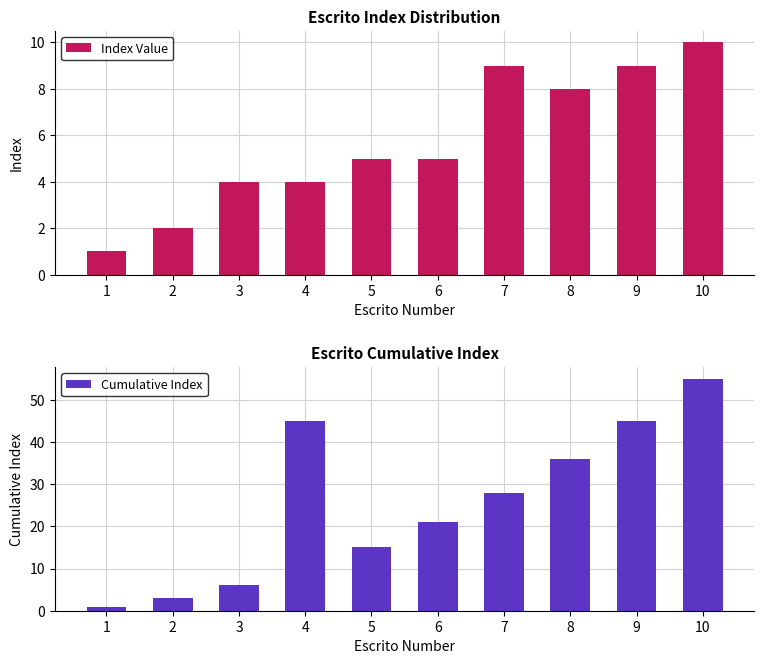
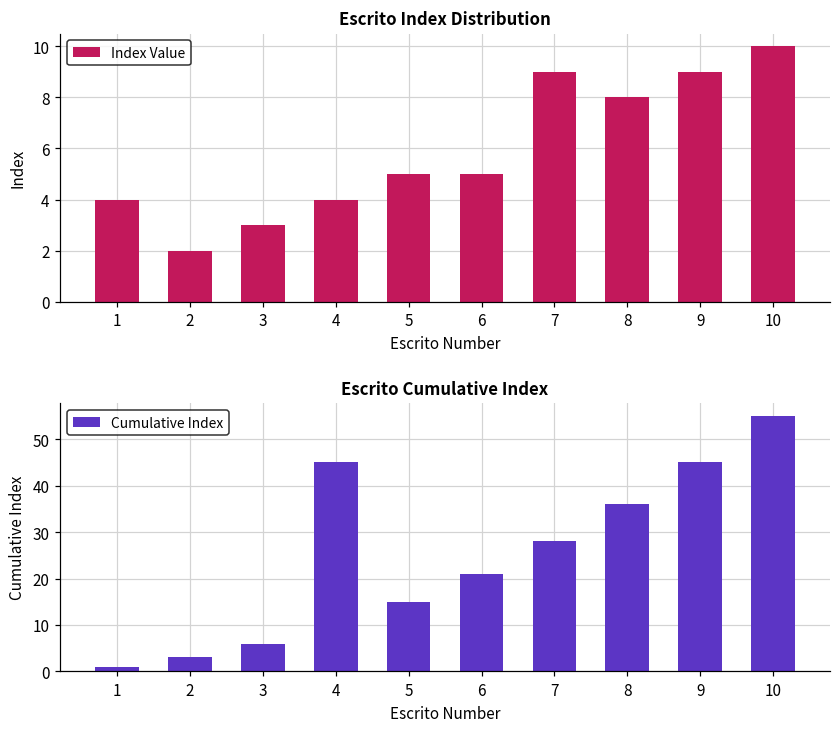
Escrito Index Distribution, 1: 1 -> 4
Escrito Index Distribution, 3: 4 -> 3
